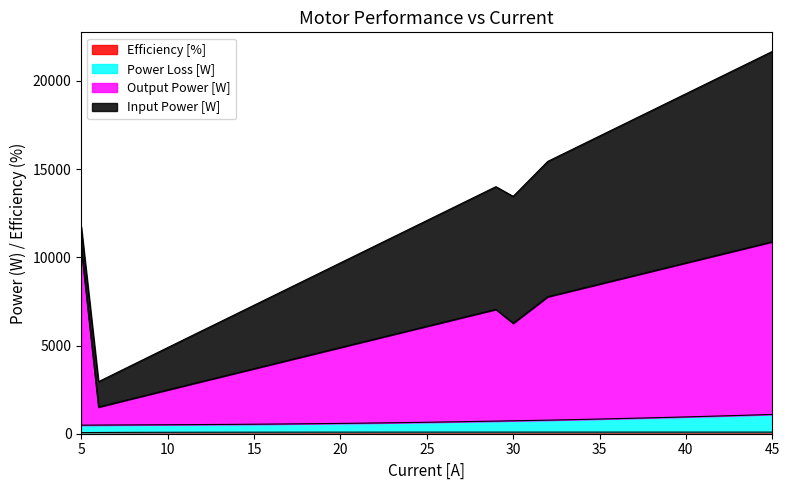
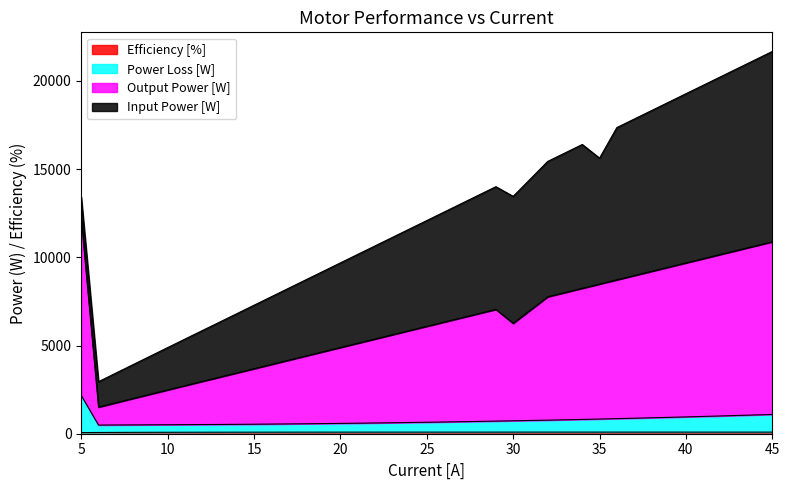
Power Loss [W], 5: 400 -> 2100
Input Power [W], 35: 8400 -> 7100
